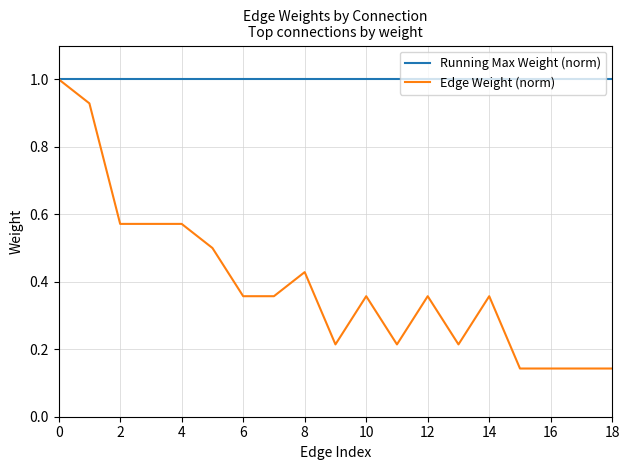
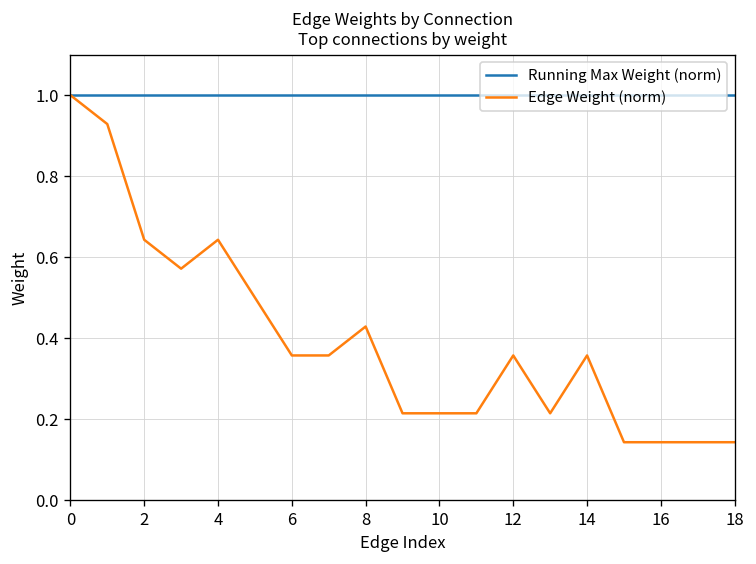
Edge Weight (norm), 2: 0.57 -> 0.64
Edge Weight (norm), 4: 0.57 -> 0.64
Edge Weight (norm), 10: 0.36 -> 0.21
